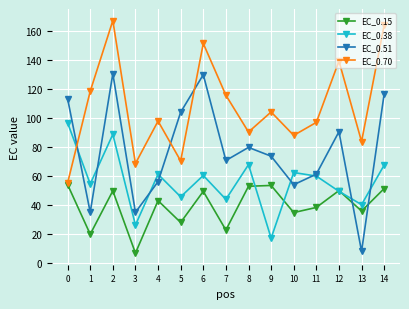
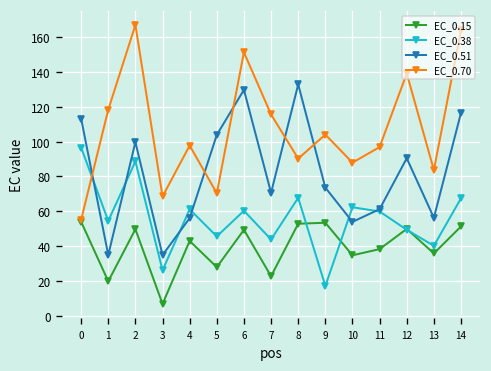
EC_0.51, 2: 130 -> 100
EC_0.51, 8: 80 -> 133
EC_0.51, 13: 8 -> 56
